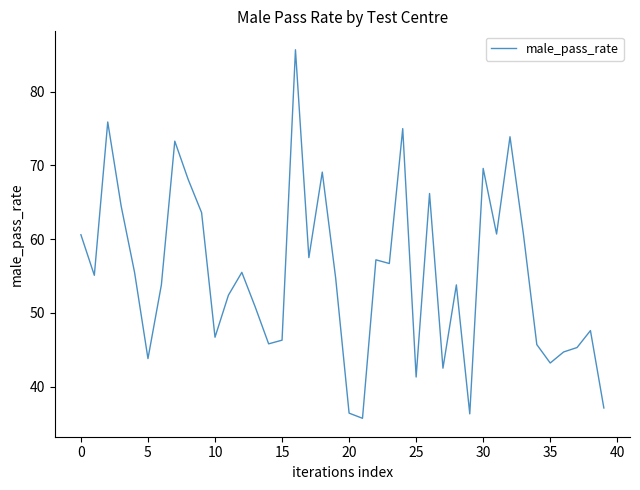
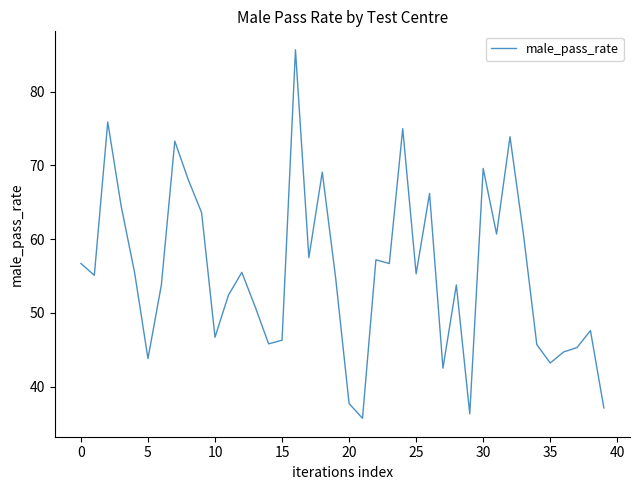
0: 61 -> 57
20: 36 -> 38
25: 41 -> 55
